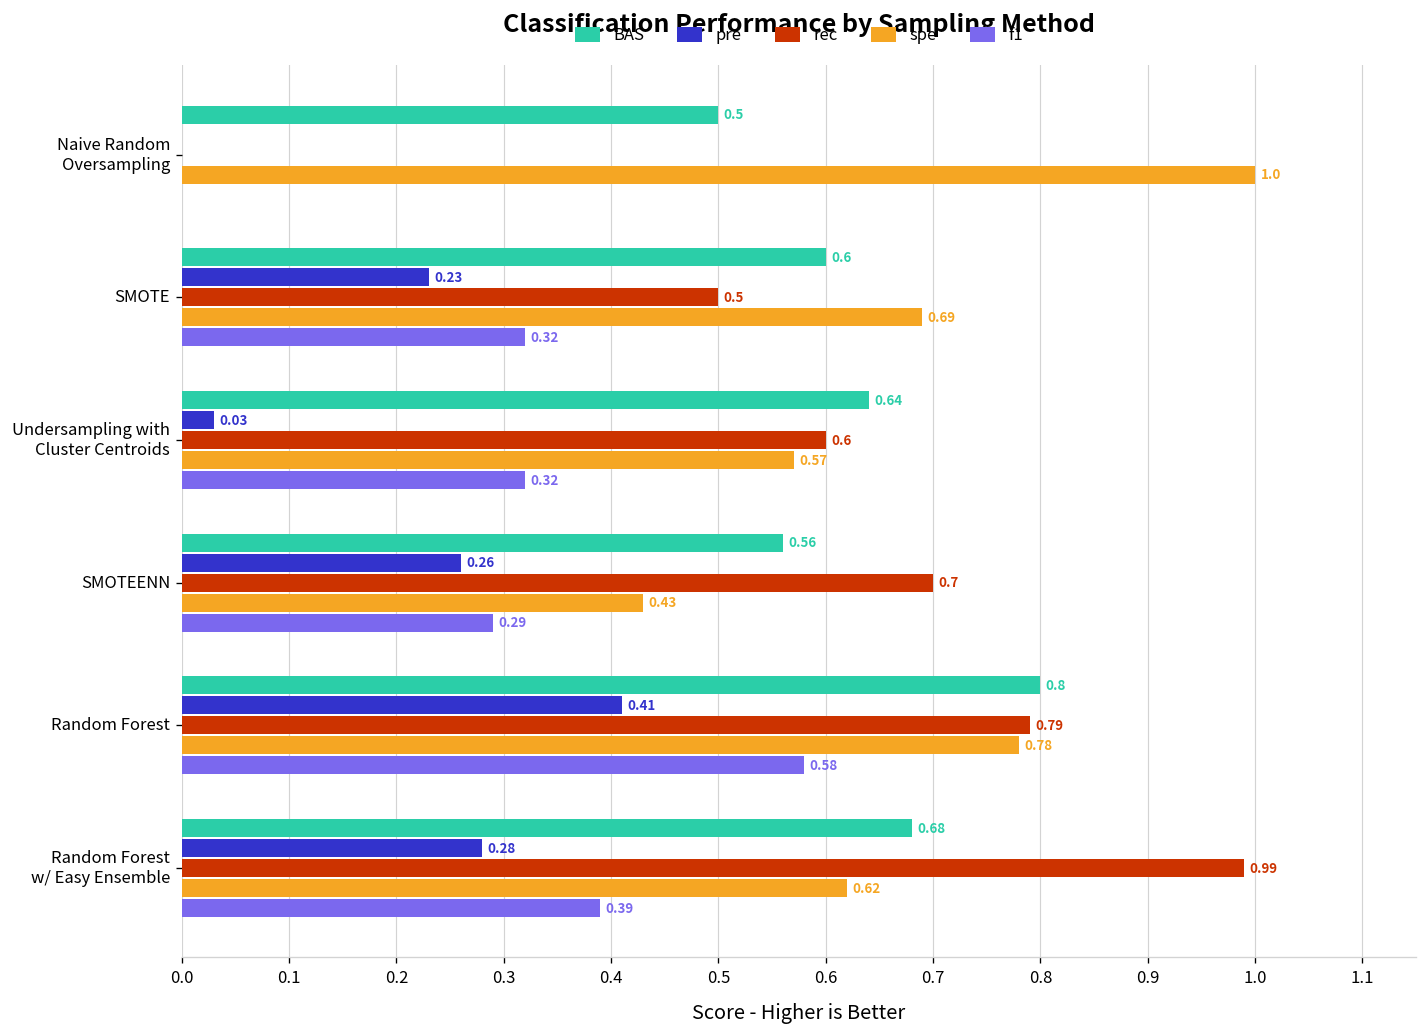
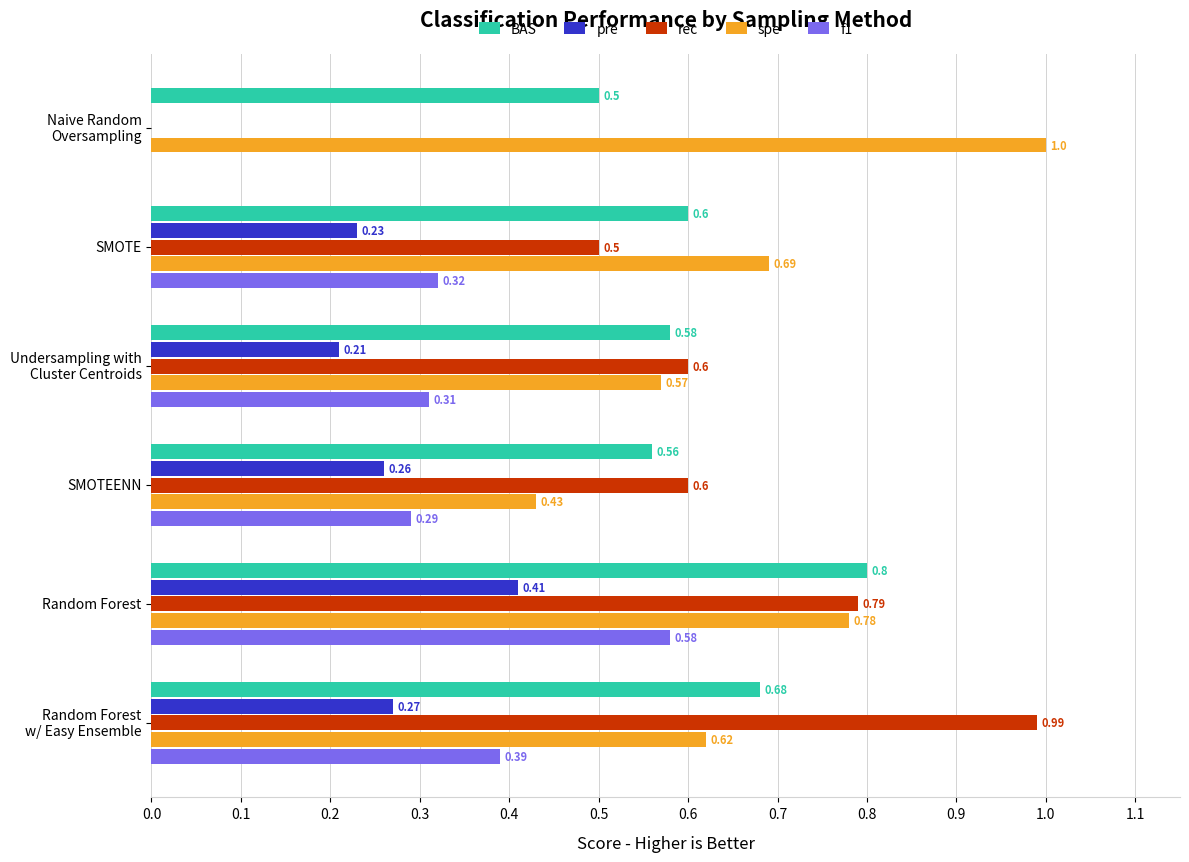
BAS, Undersampling with Cluster Centroids: 0.64 -> 0.58
pre, Undersampling with Cluster Centroids: 0.03 -> 0.21
f1, Undersampling with Cluster Centroids: 0.32 -> 0.31
rec, SMOTEENN: 0.7 -> 0.6
pre, Random Forest w/ Easy Ensemble: 0.28 -> 0.27
